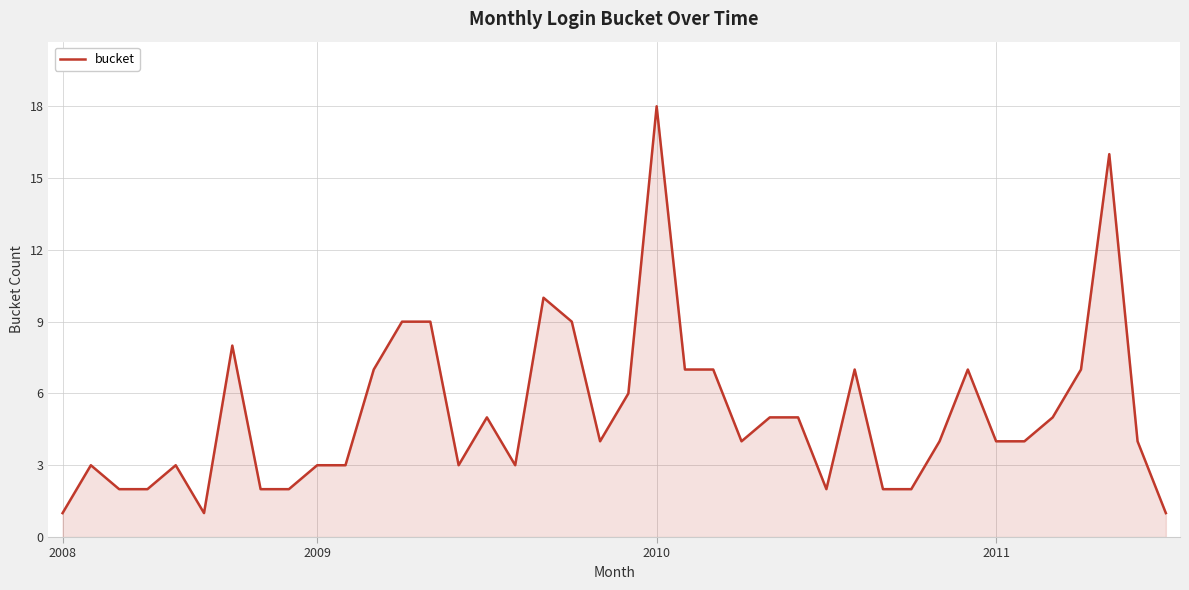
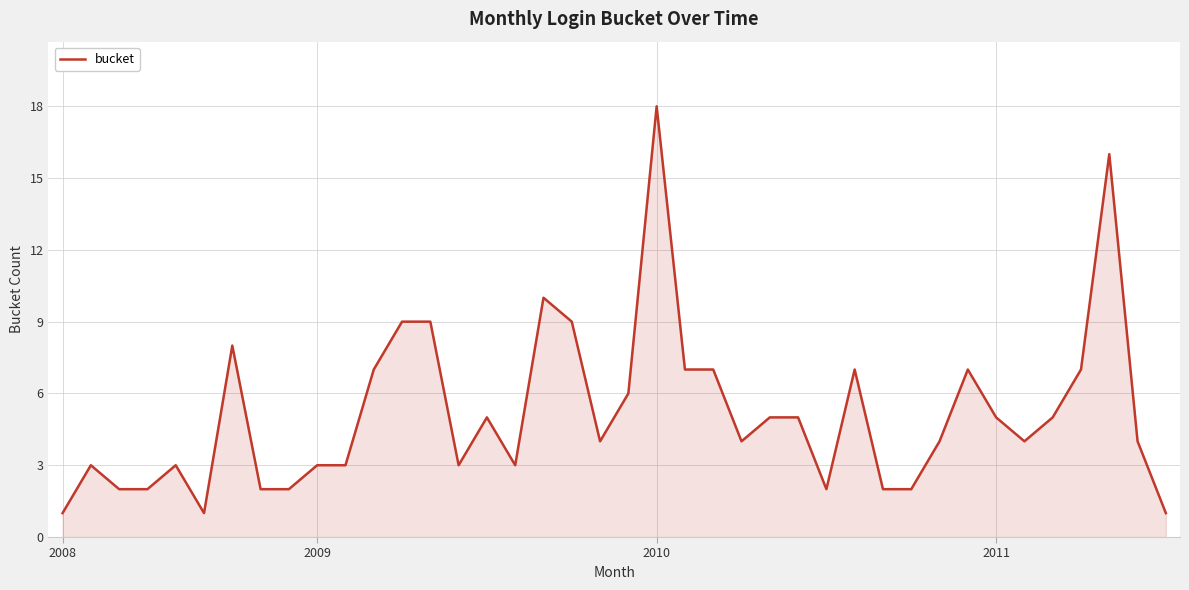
2011: 4 -> 5
